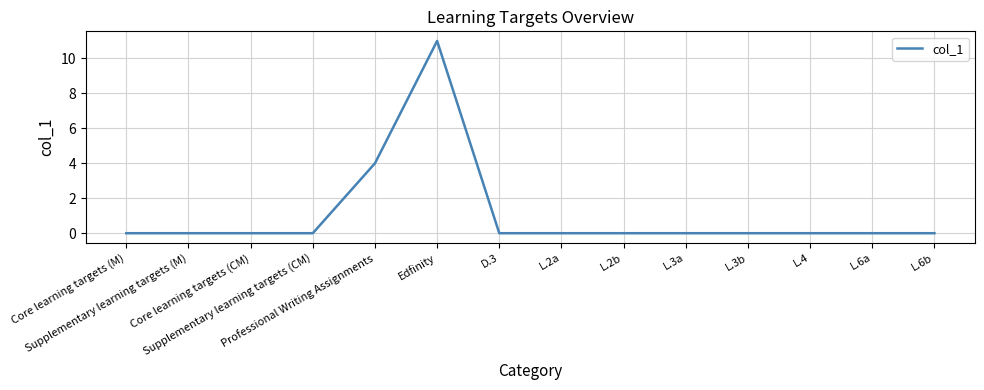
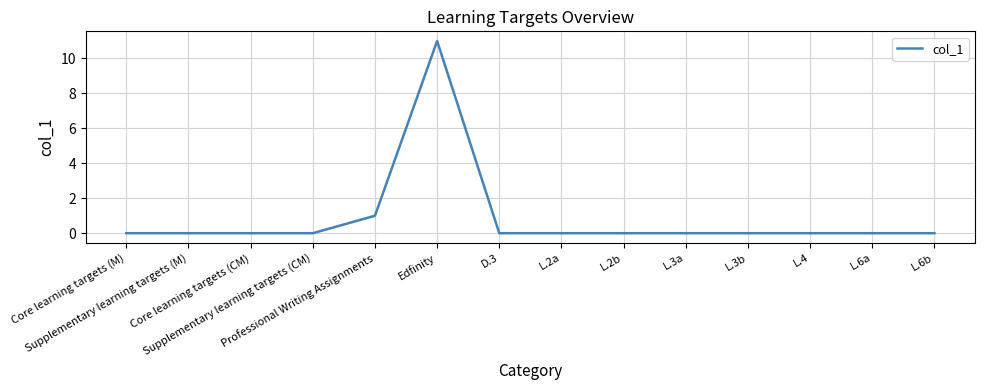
Professional Writing Assignments: 4 -> 1
